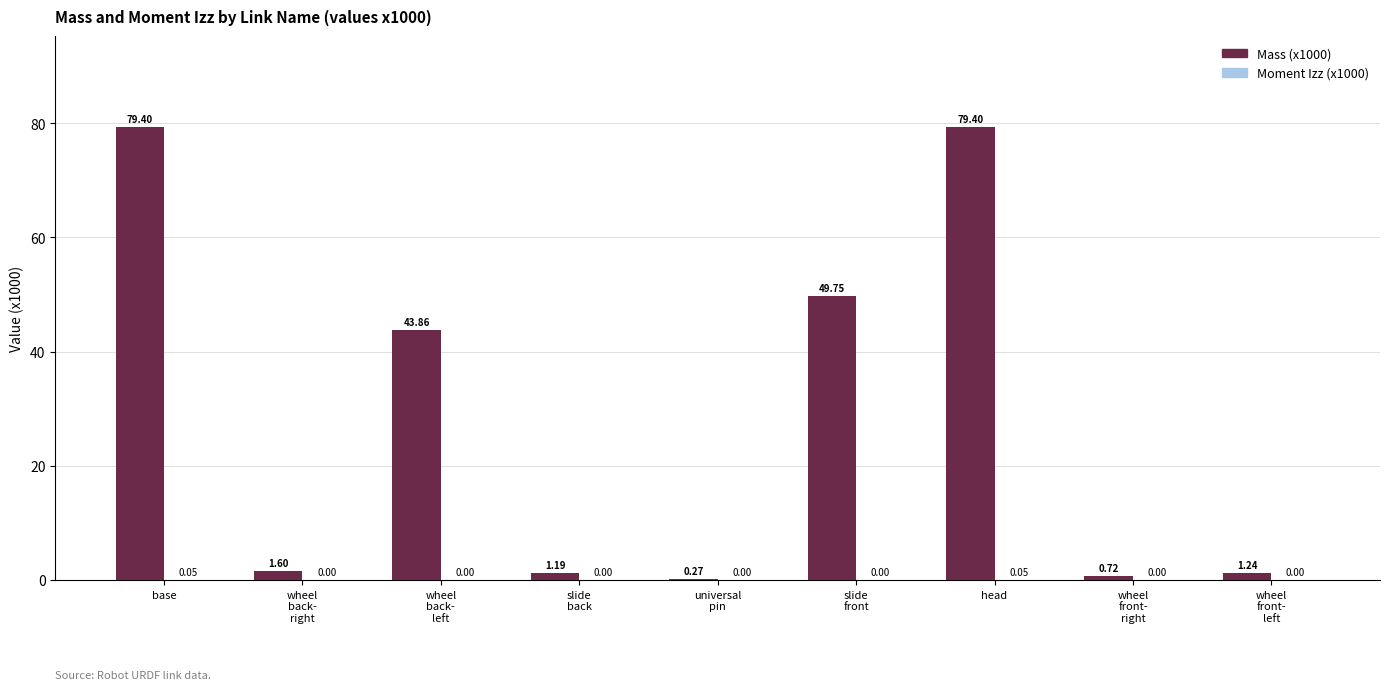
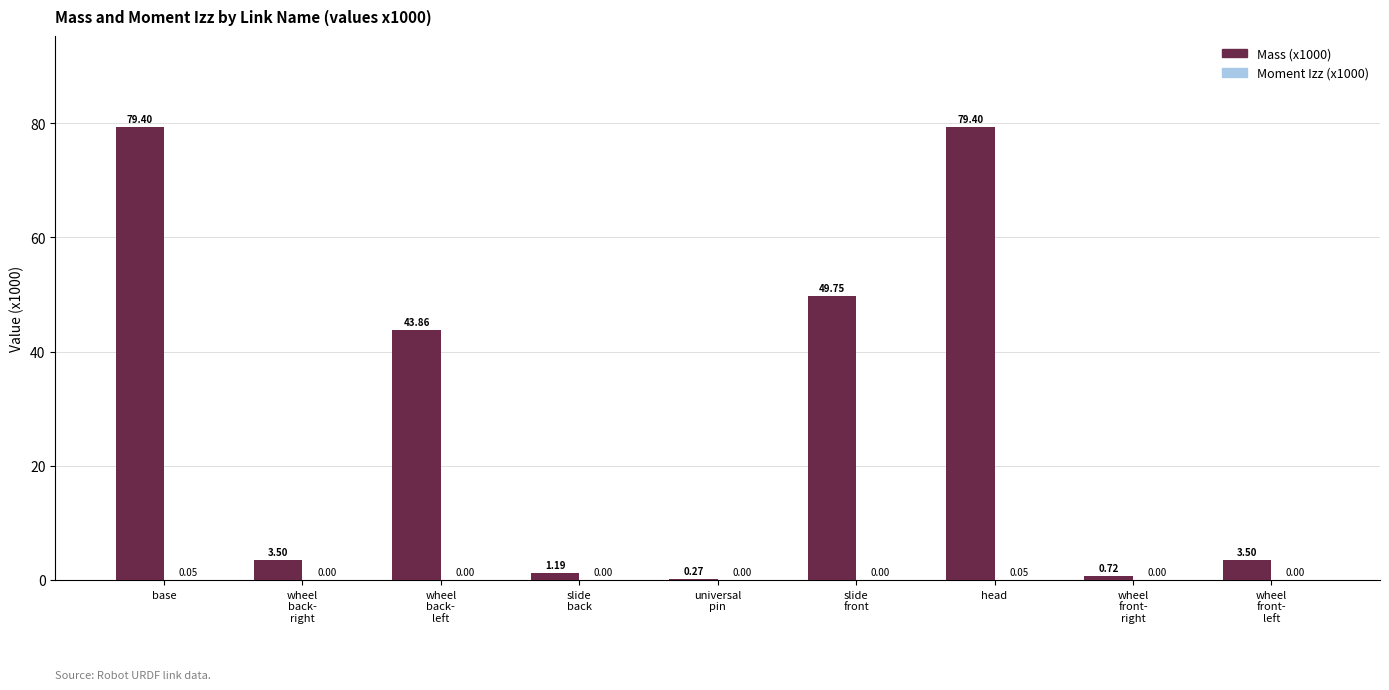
Mass (x1000), wheel back- right: 1.60 -> 3.50
Mass (x1000), wheel front- left: 1.24 -> 3.50
